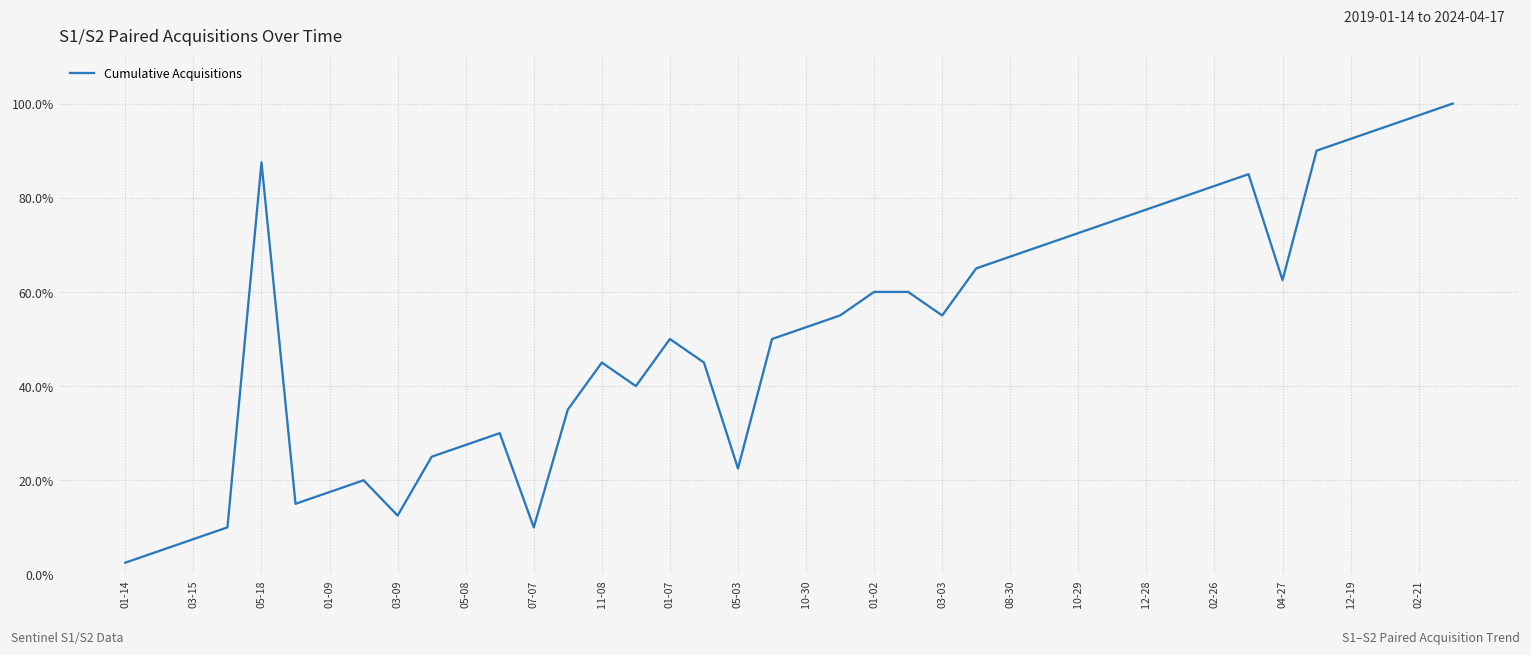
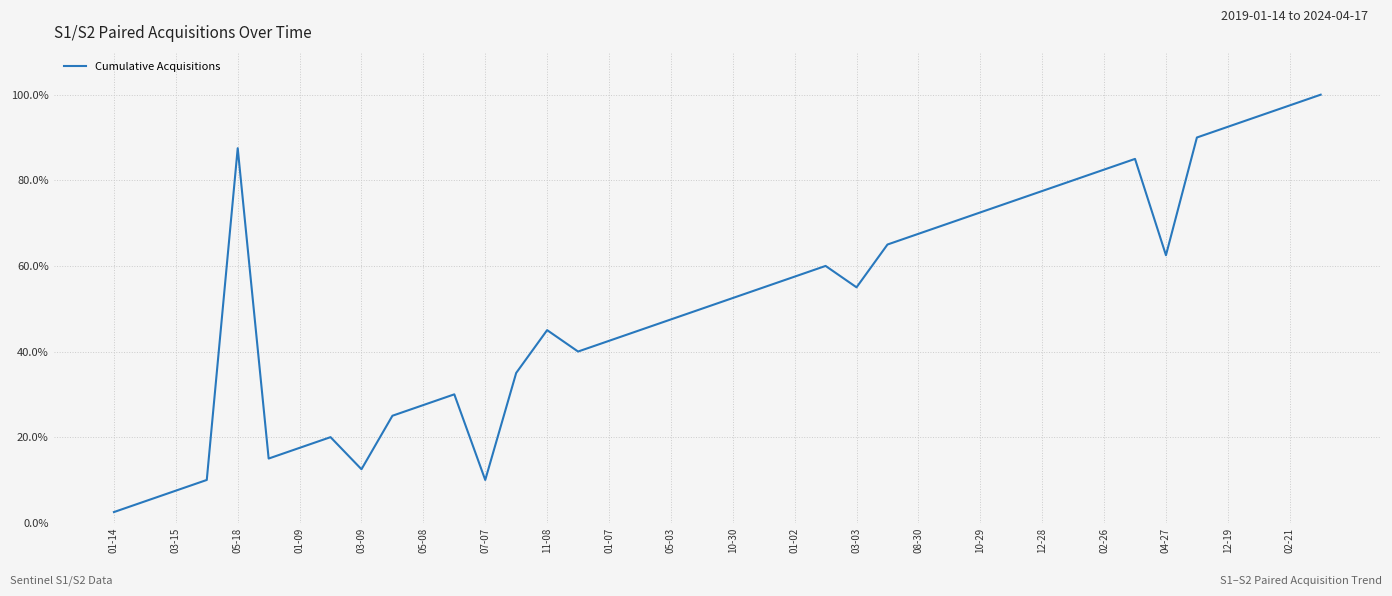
01-07: 50% -> 43%
05-03: 23% -> 48%
01-02: 60% -> 57%
